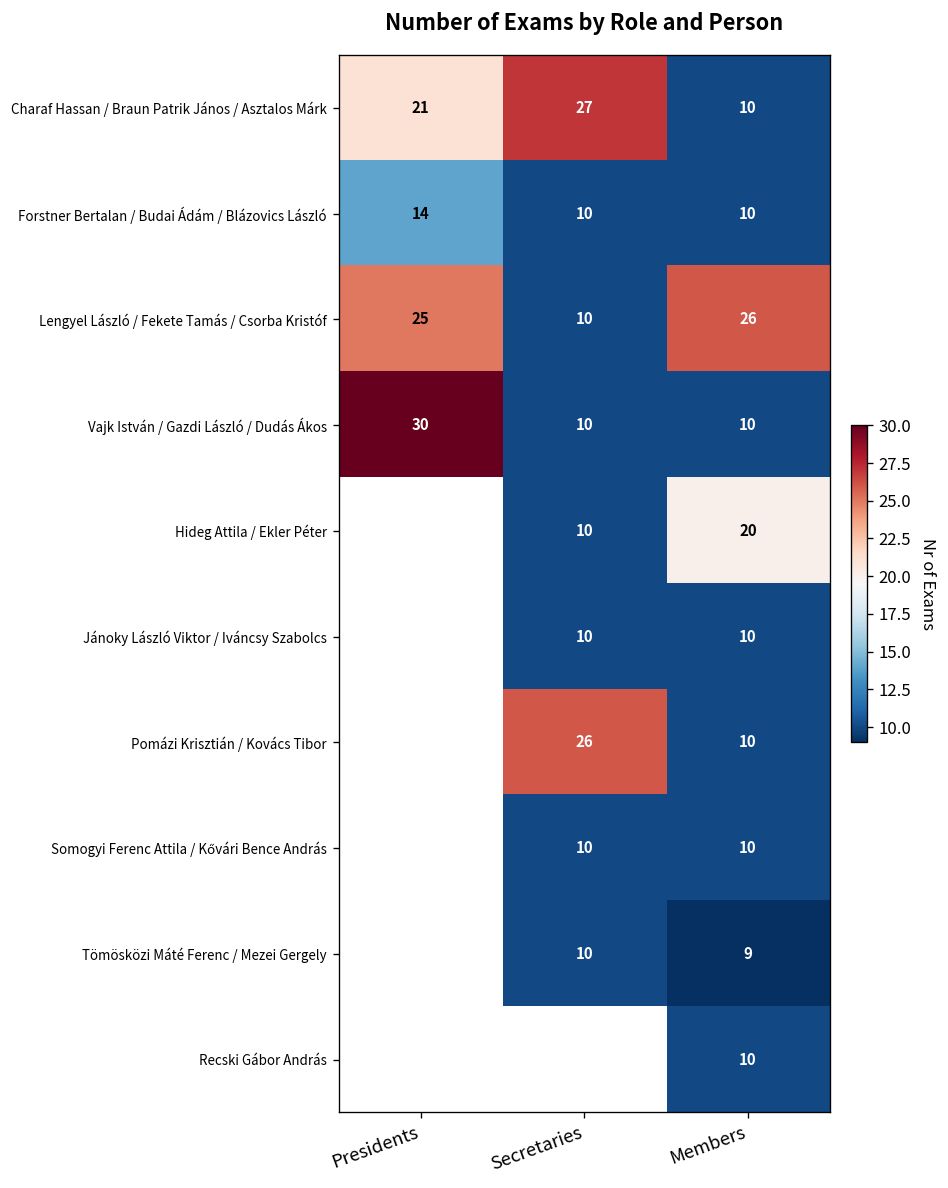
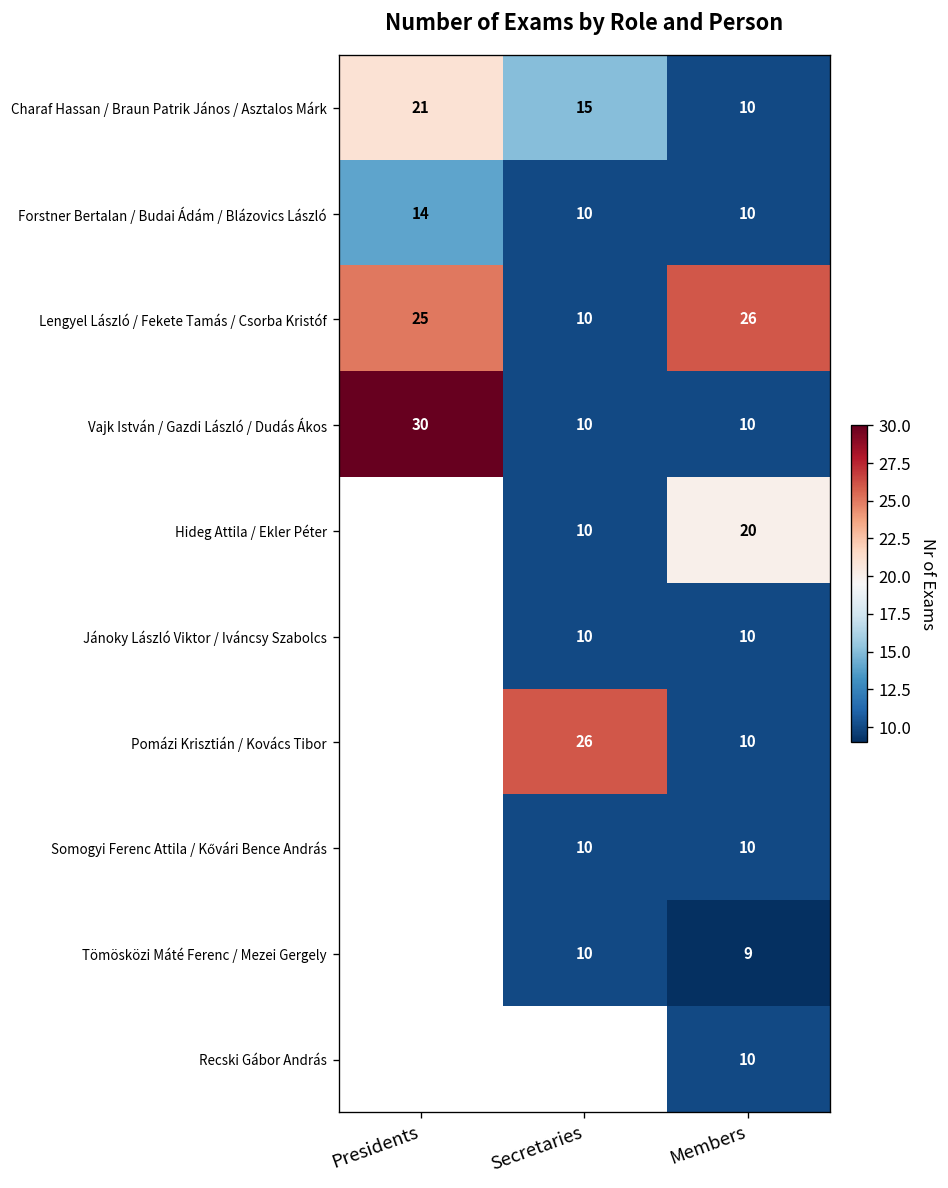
Charaf Hassan / Braun Patrik János / Asztalos Márk, Secretaries: 27 -> 15
